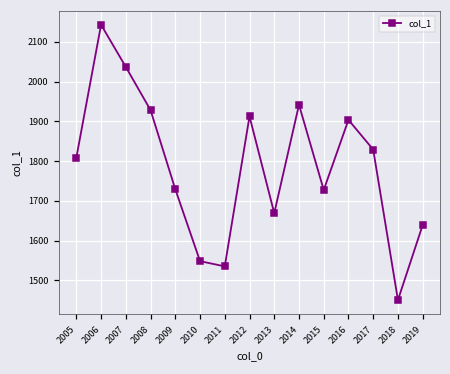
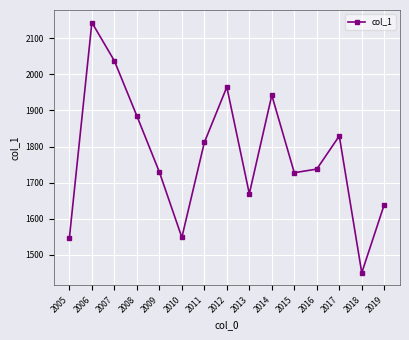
2005: 1810 -> 1550
2008: 1930 -> 1880
2011: 1540 -> 1810
2012: 1910 -> 1960
2016: 1900 -> 1740
